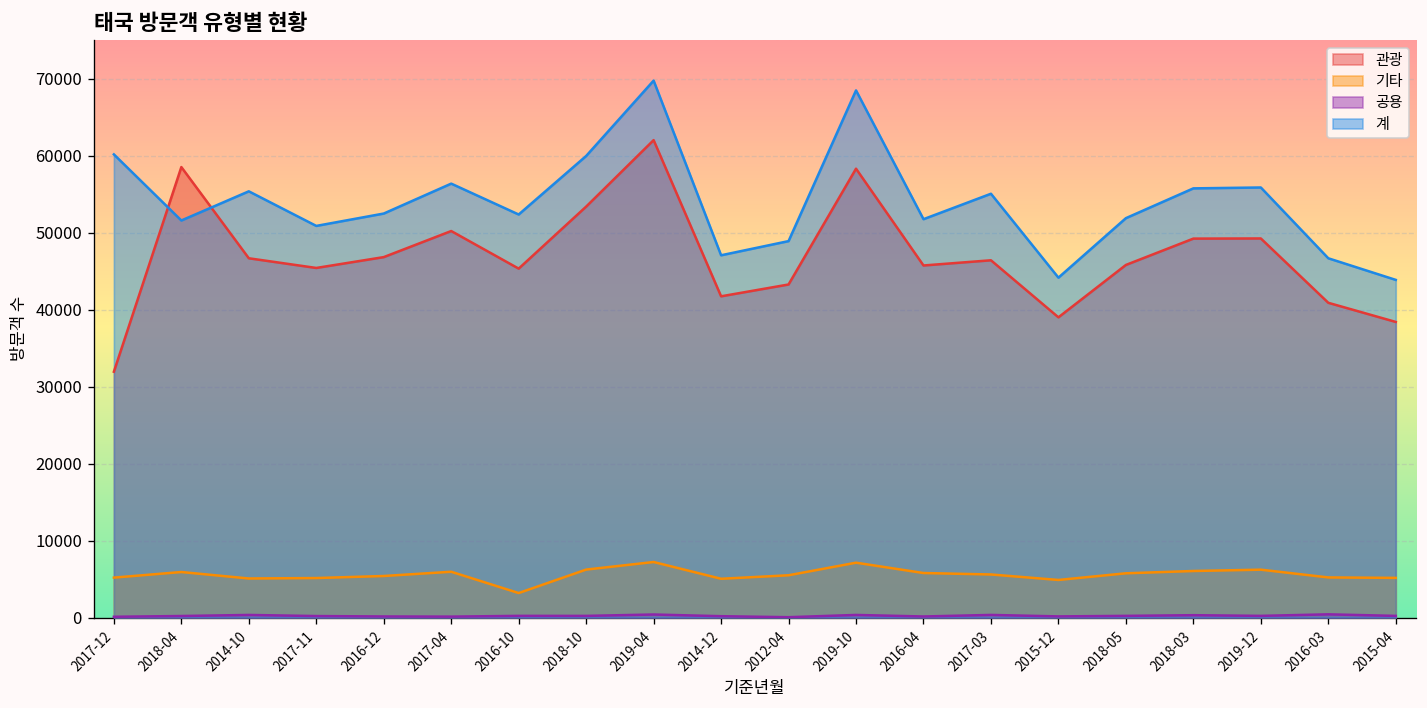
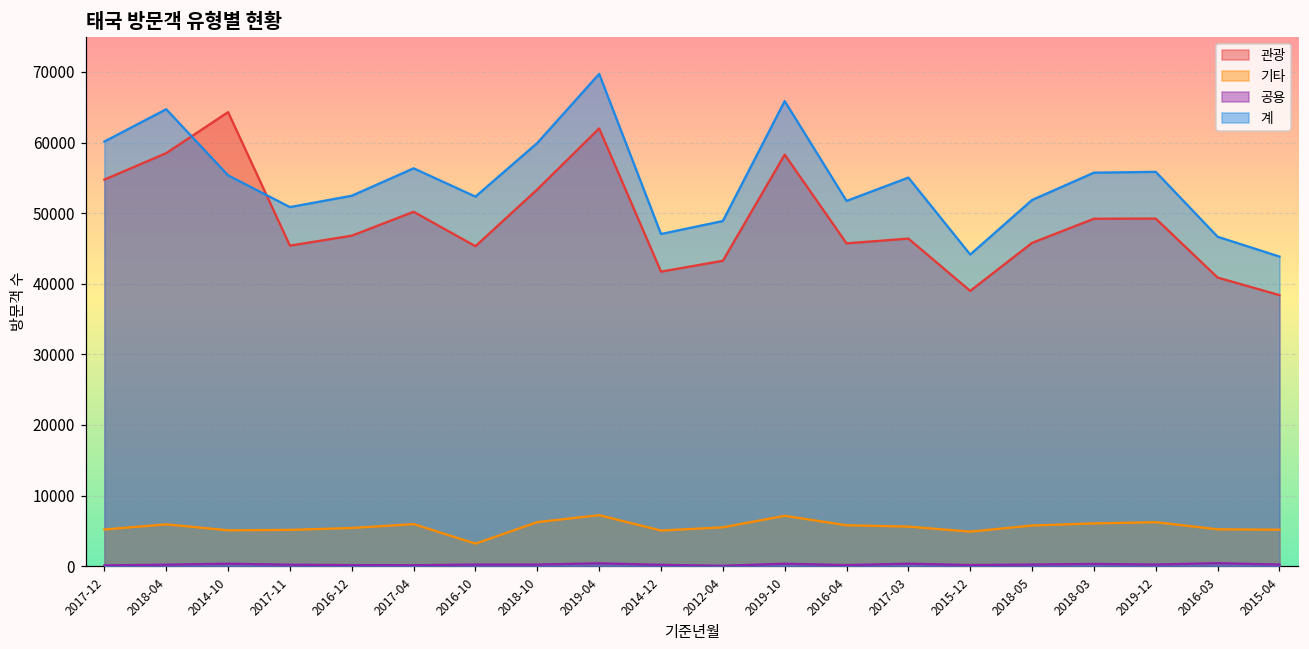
관광, 2017-12: 32000 -> 55000
계, 2018-04: 52000 -> 65000
관광, 2014-10: 47000 -> 64000
계, 2019-10: 68000 -> 66000
